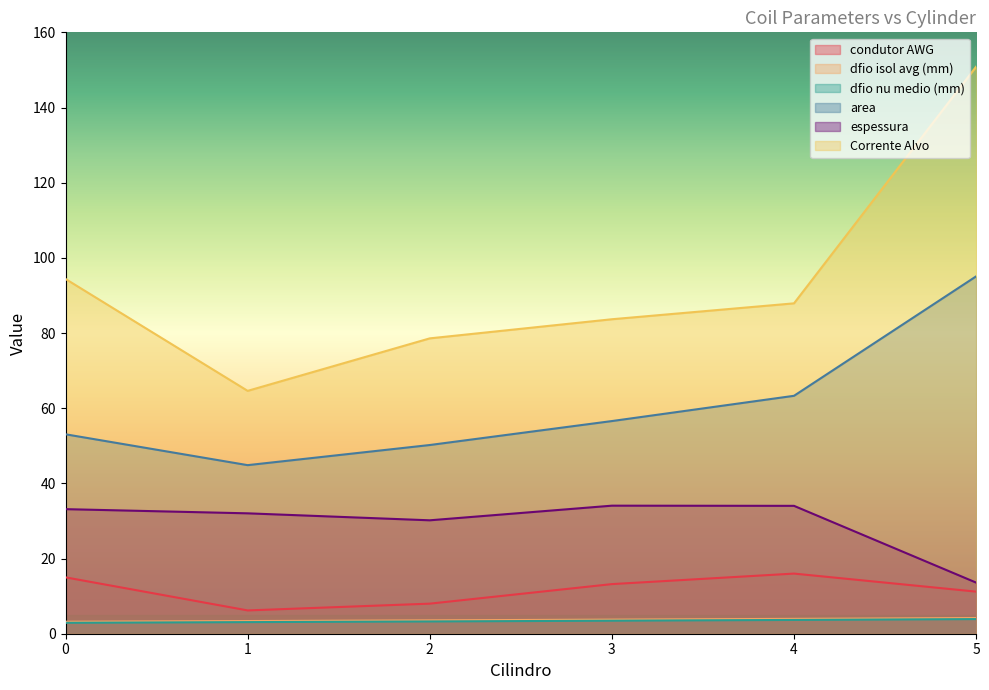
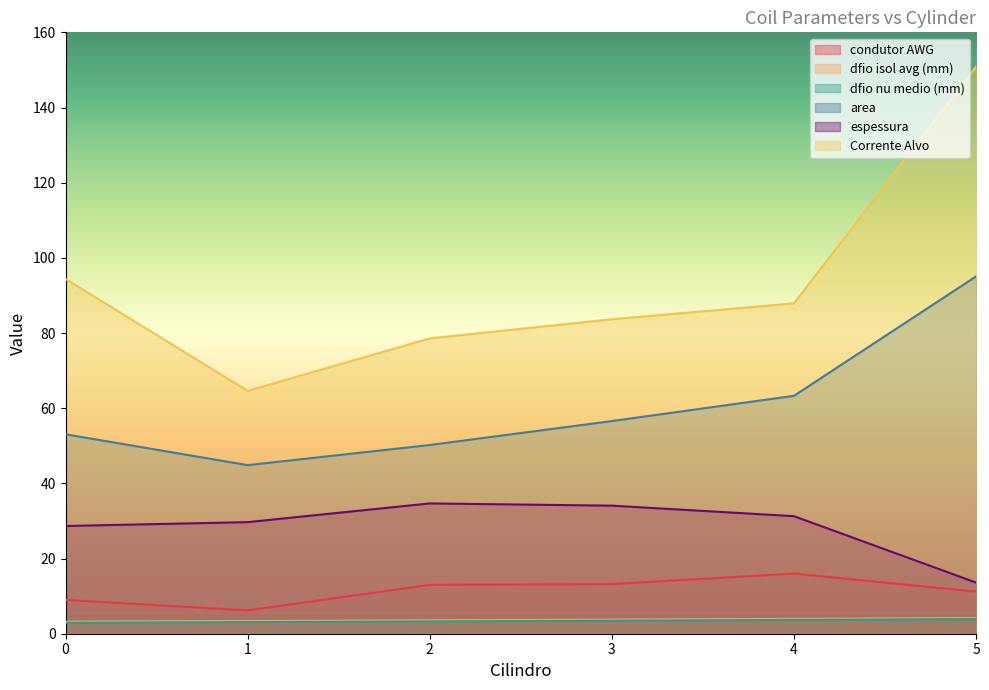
condutor AWG, 0: 15 -> 9
espessura, 0: 33 -> 29
espessura, 1: 32 -> 30
condutor AWG, 2: 8 -> 13
espessura, 2: 30 -> 35
espessura, 4: 34 -> 31
